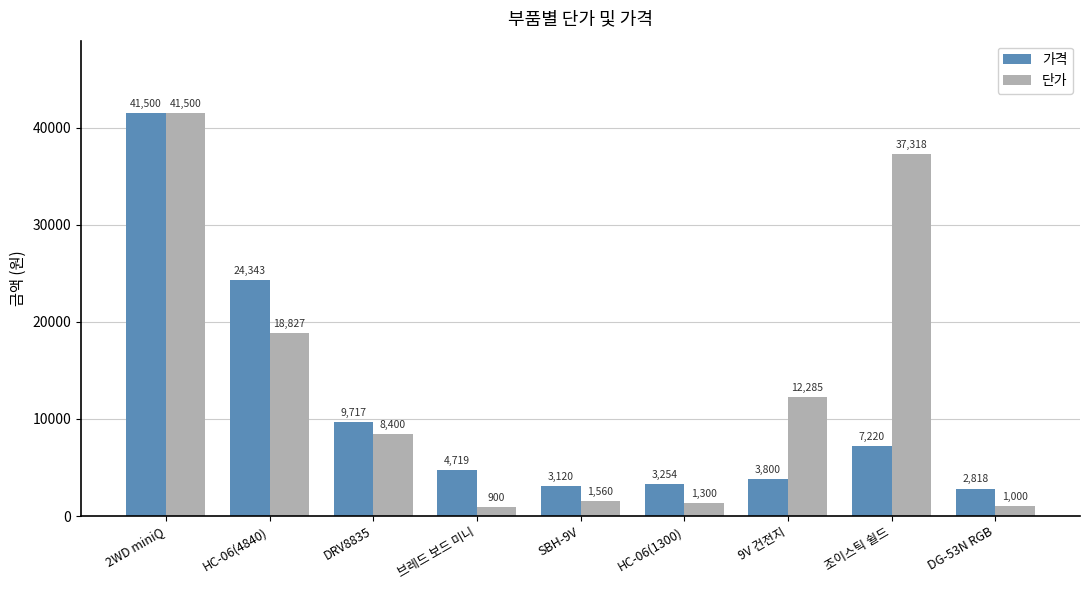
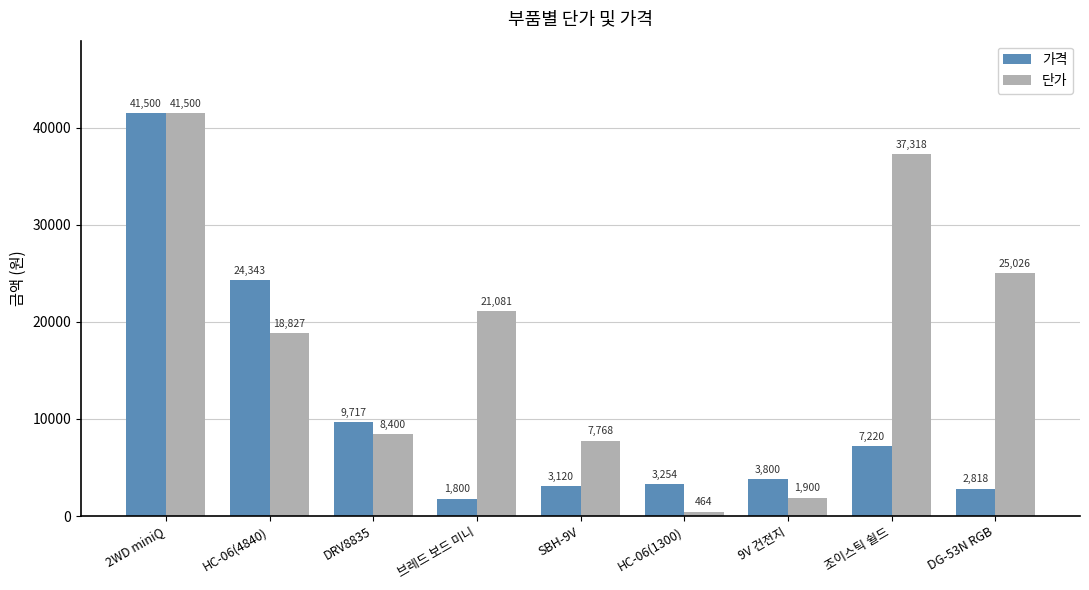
가격, 브레드 보드 미니: 4,719 -> 1,800
단가, 브레드 보드 미니: 900 -> 21,081
단가, SBH-9V: 1,560 -> 7,768
단가, HC-06(1300): 1,300 -> 464
단가, 9V 건전지: 12,285 -> 1,900
단가, DG-53N RGB: 1,000 -> 25,026
